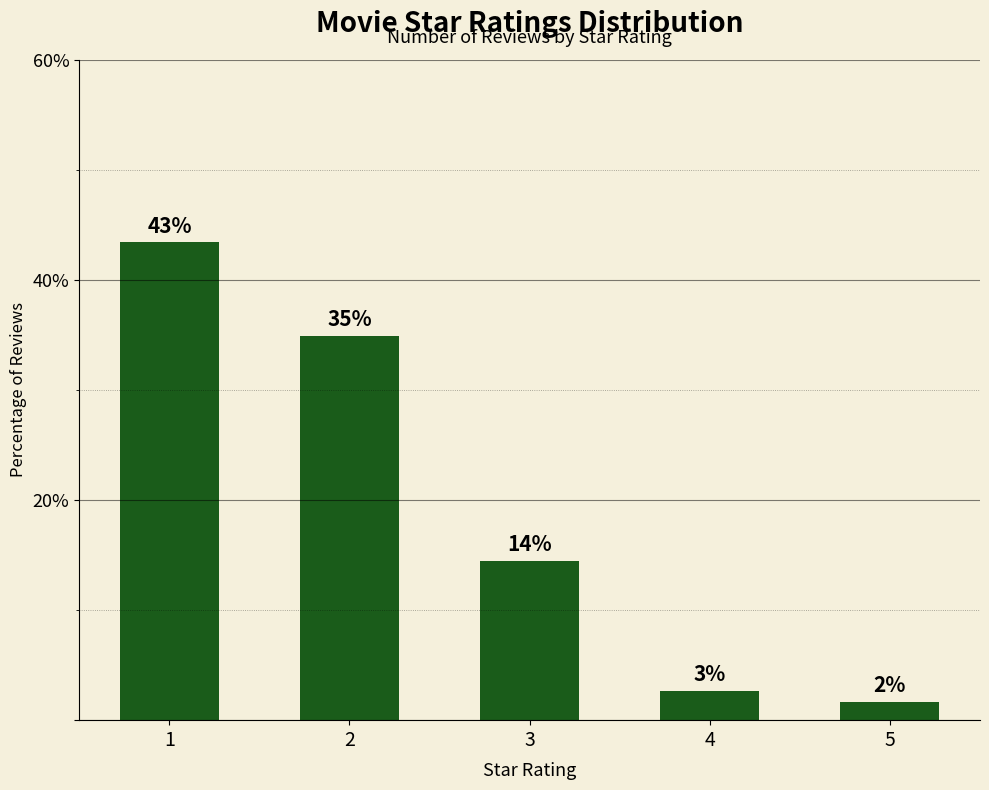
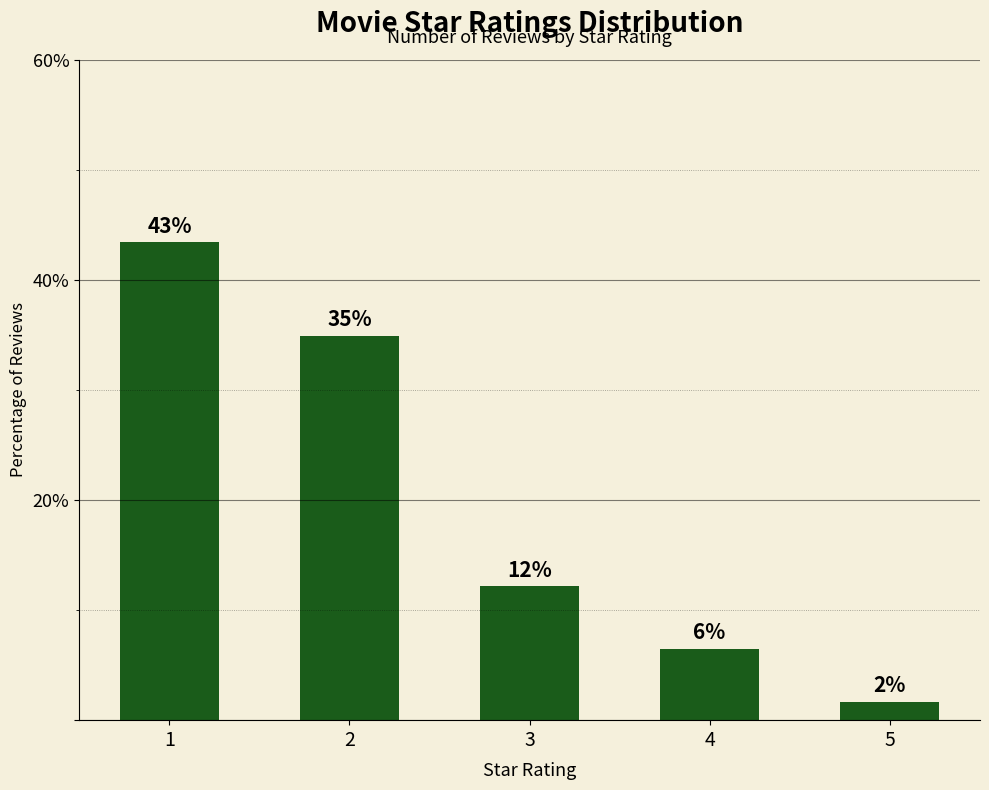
3: 14% -> 12%
4: 3% -> 6%
